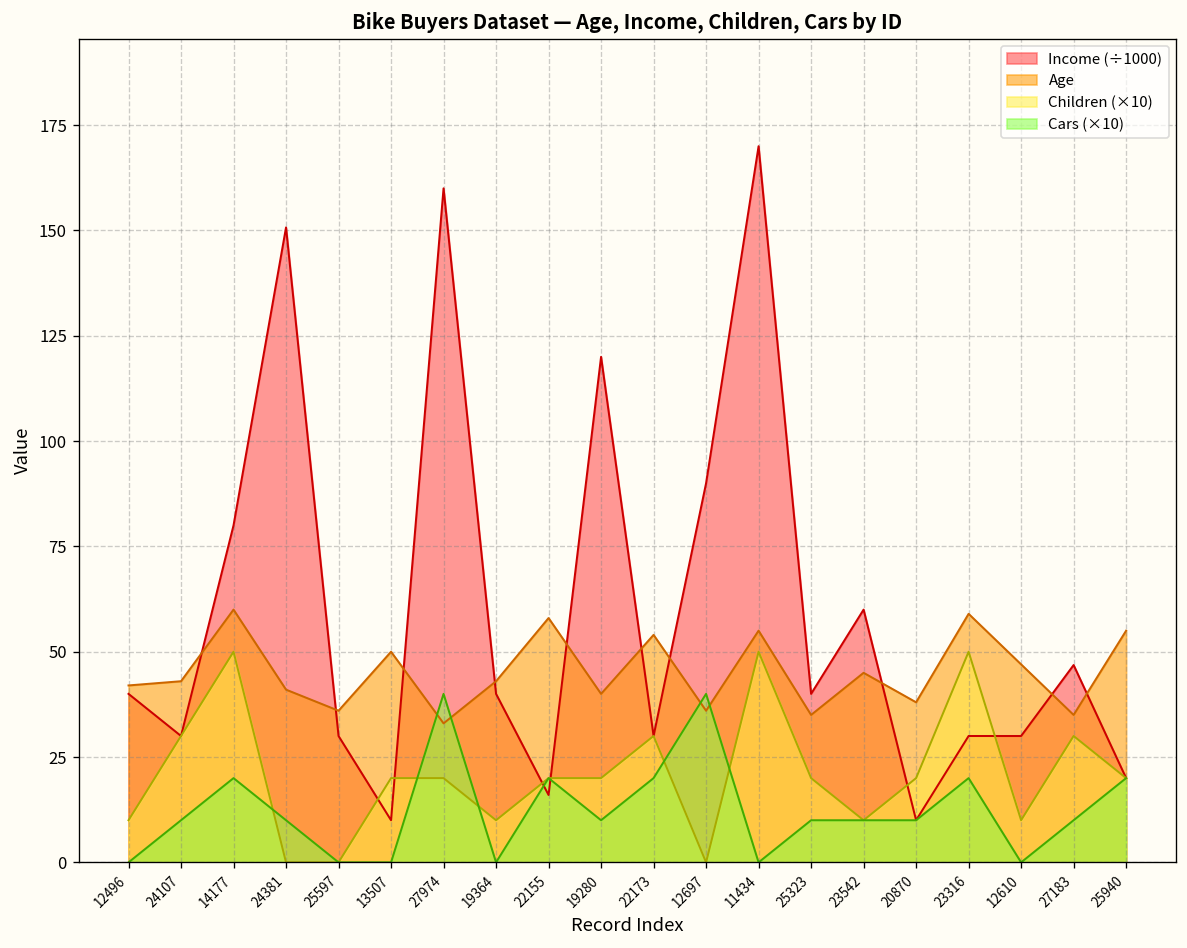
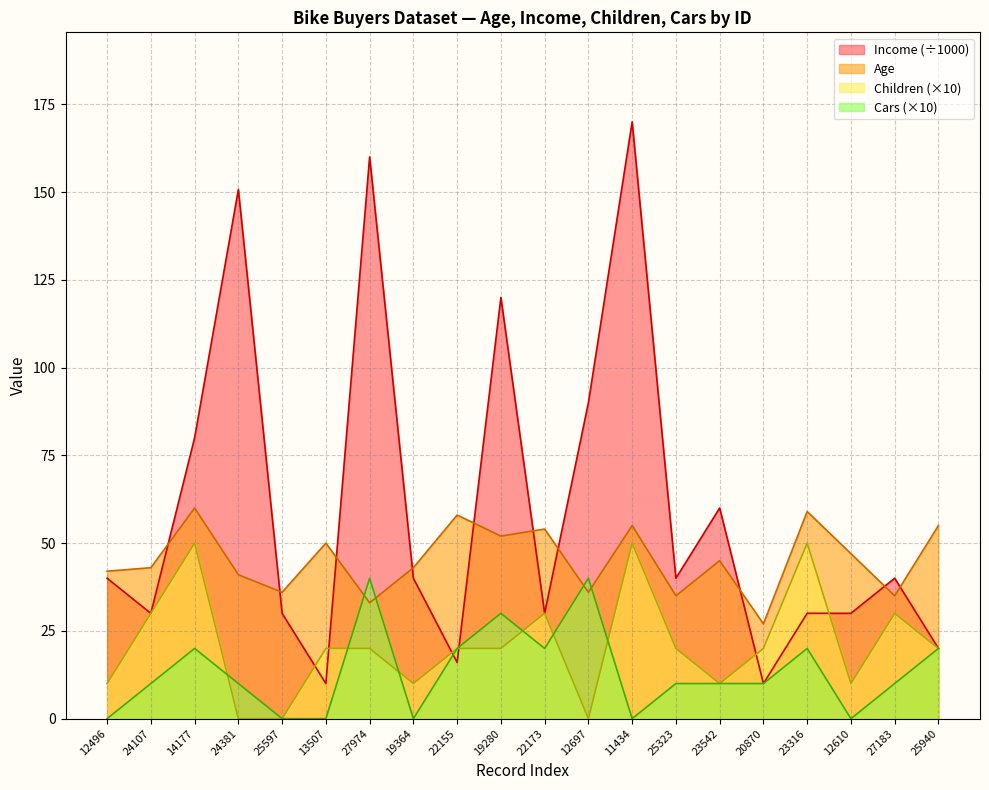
Age, 19280: 40 -> 52
Cars (×10), 19280: 10 -> 30
Age, 20870: 38 -> 27
Income (÷1000), 27183: 47 -> 40
